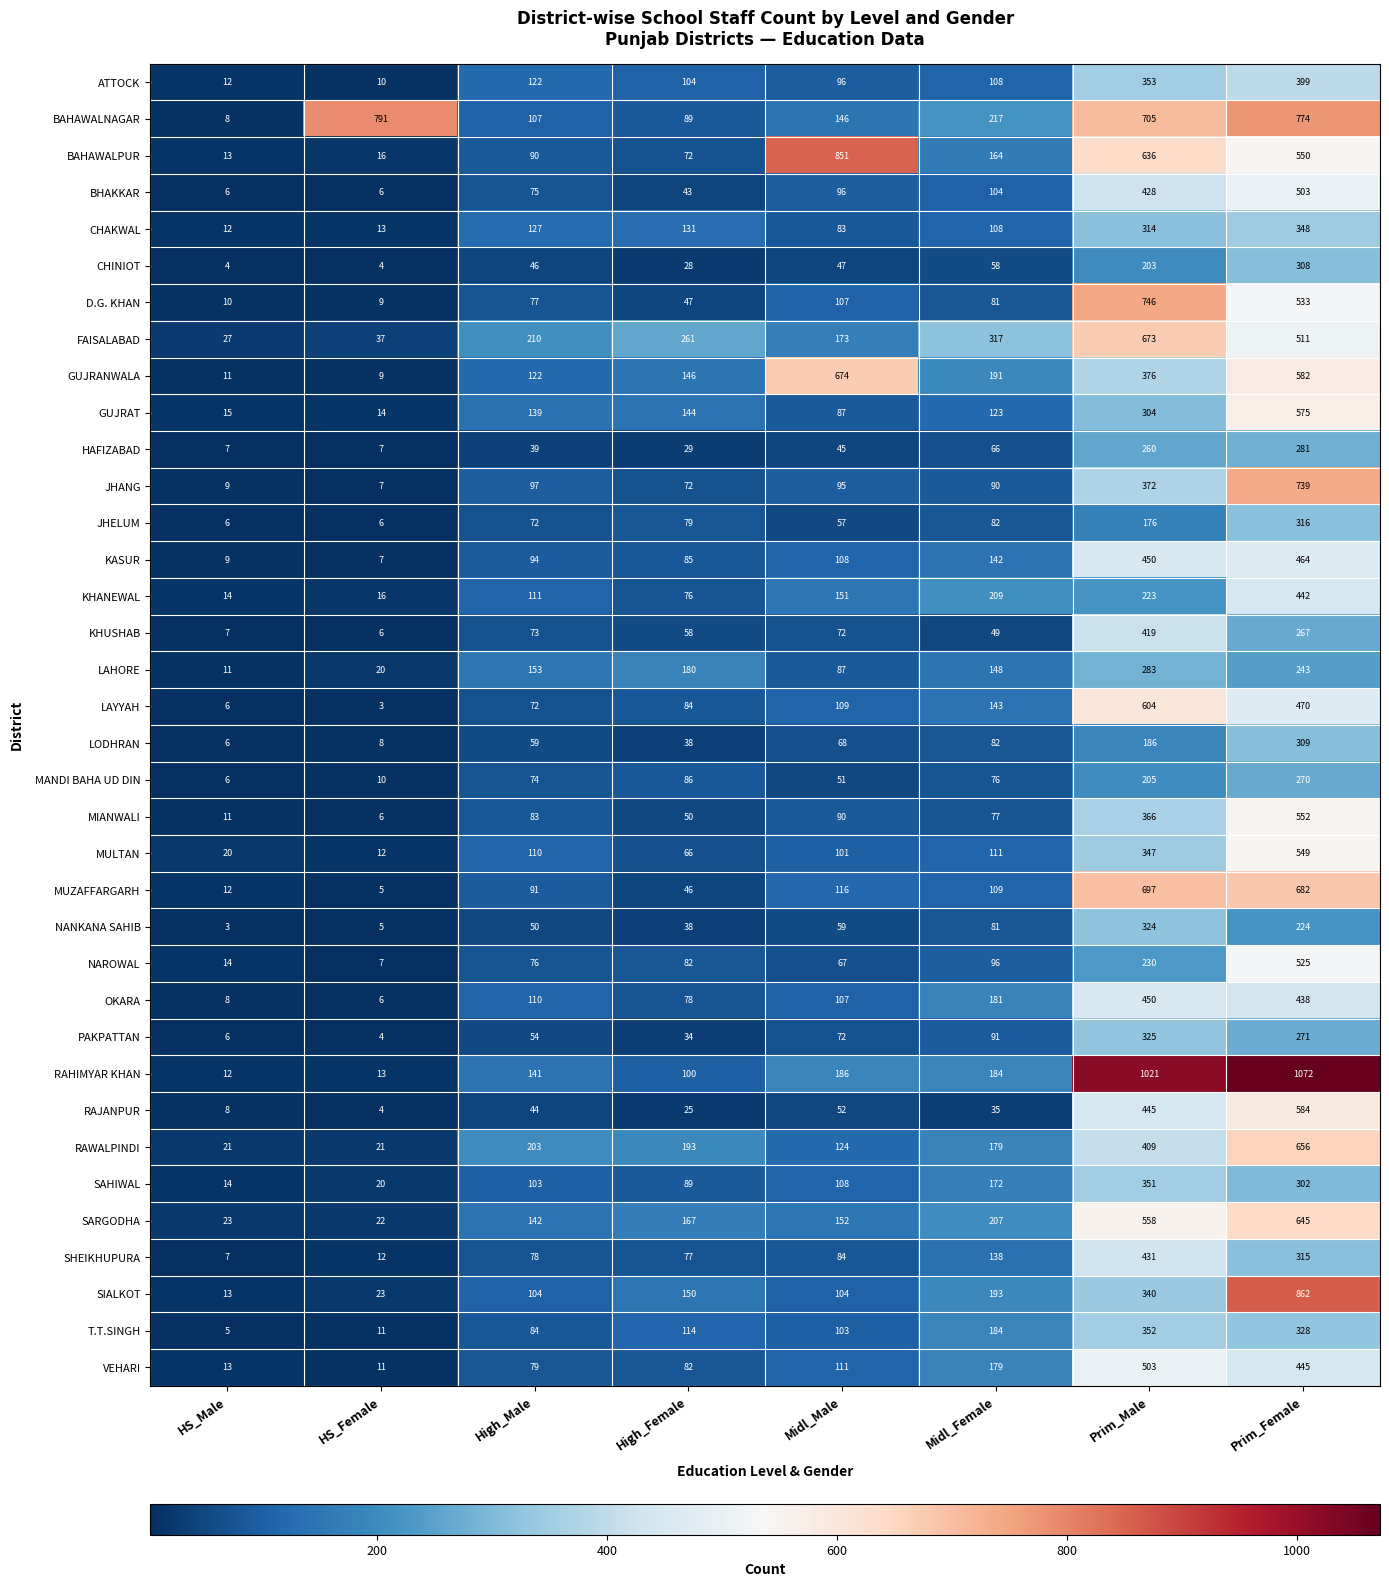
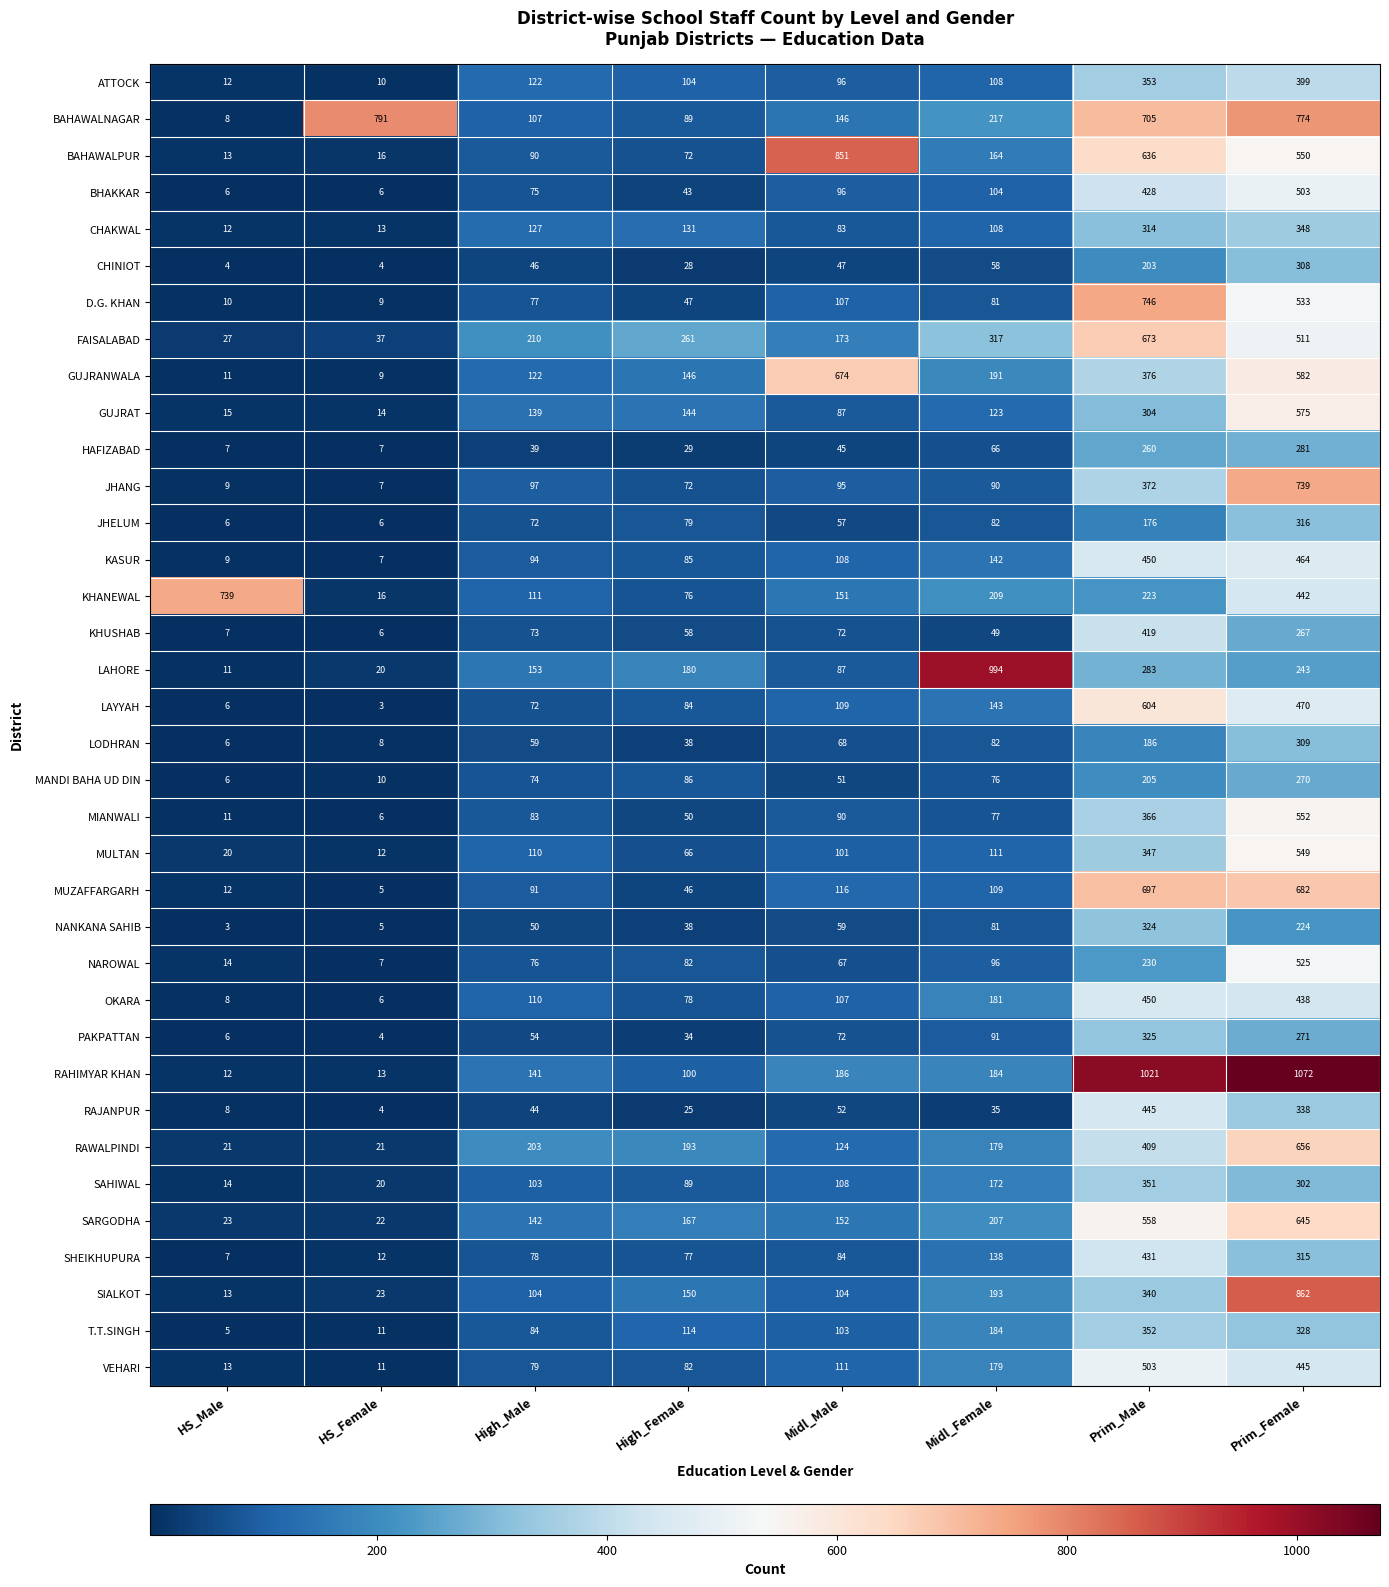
KHANEWAL, HS_Male: 14 -> 739
LAHORE, Midl_Female: 148 -> 994
RAJANPUR, Prim_Female: 584 -> 338
